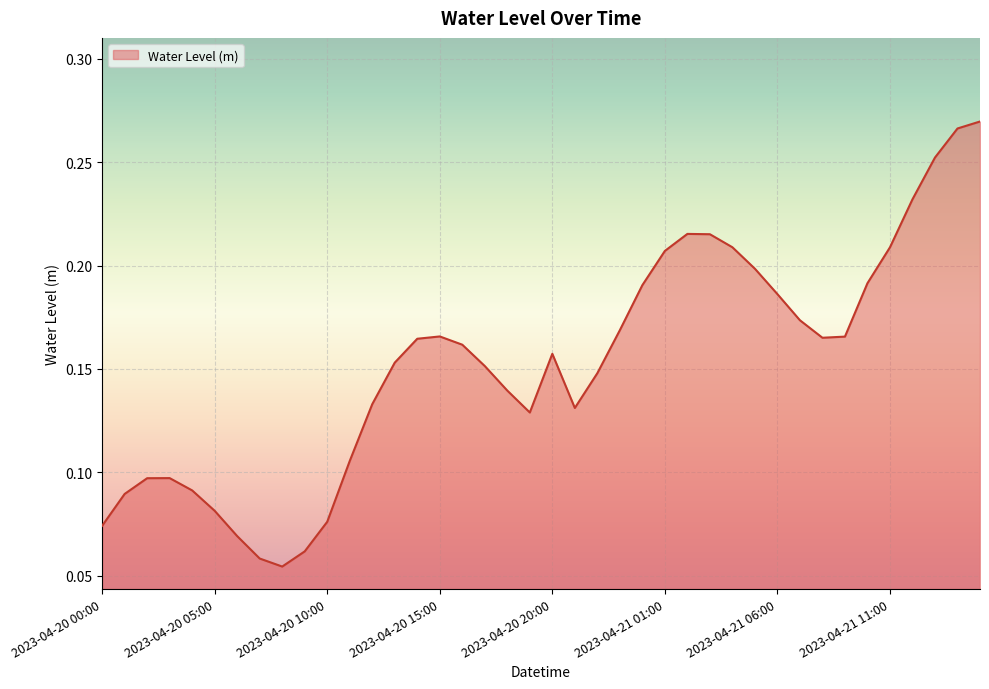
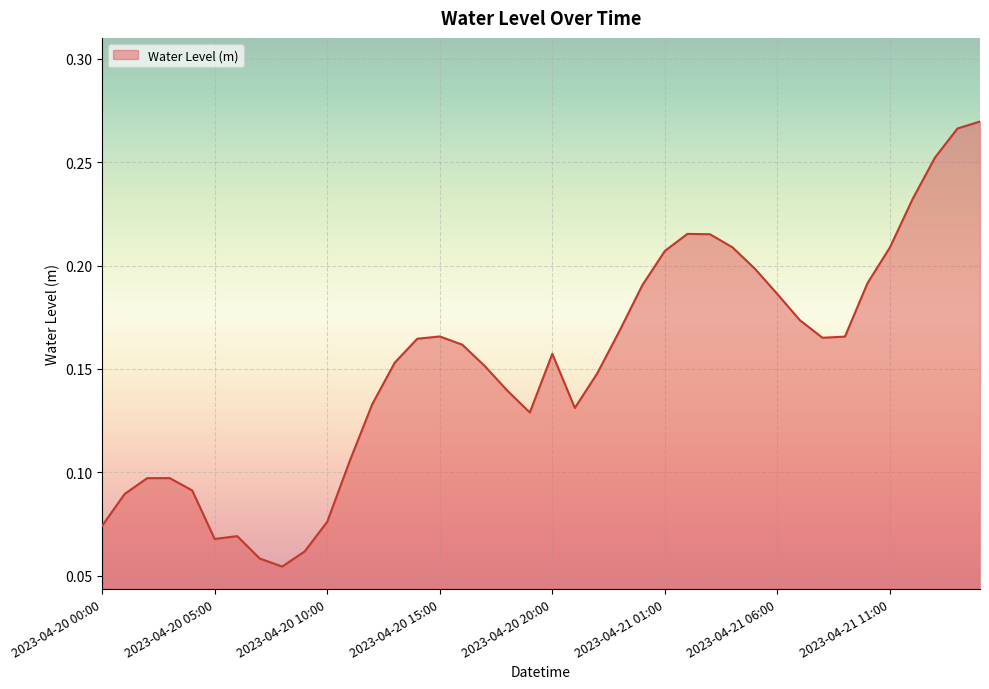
2023-04-20 05:00: 0.081 -> 0.068
